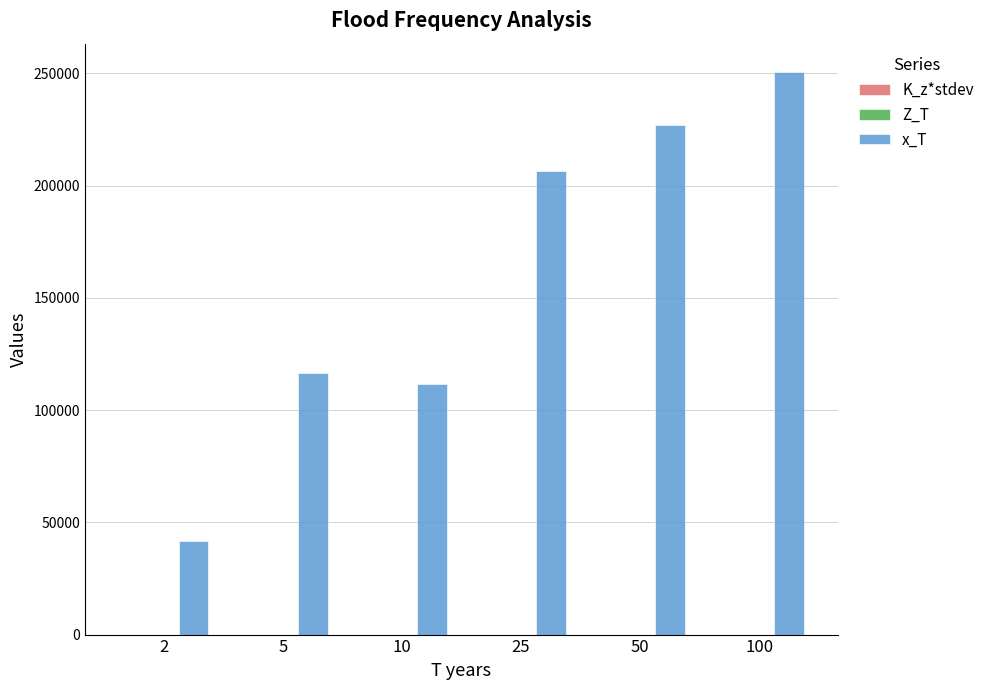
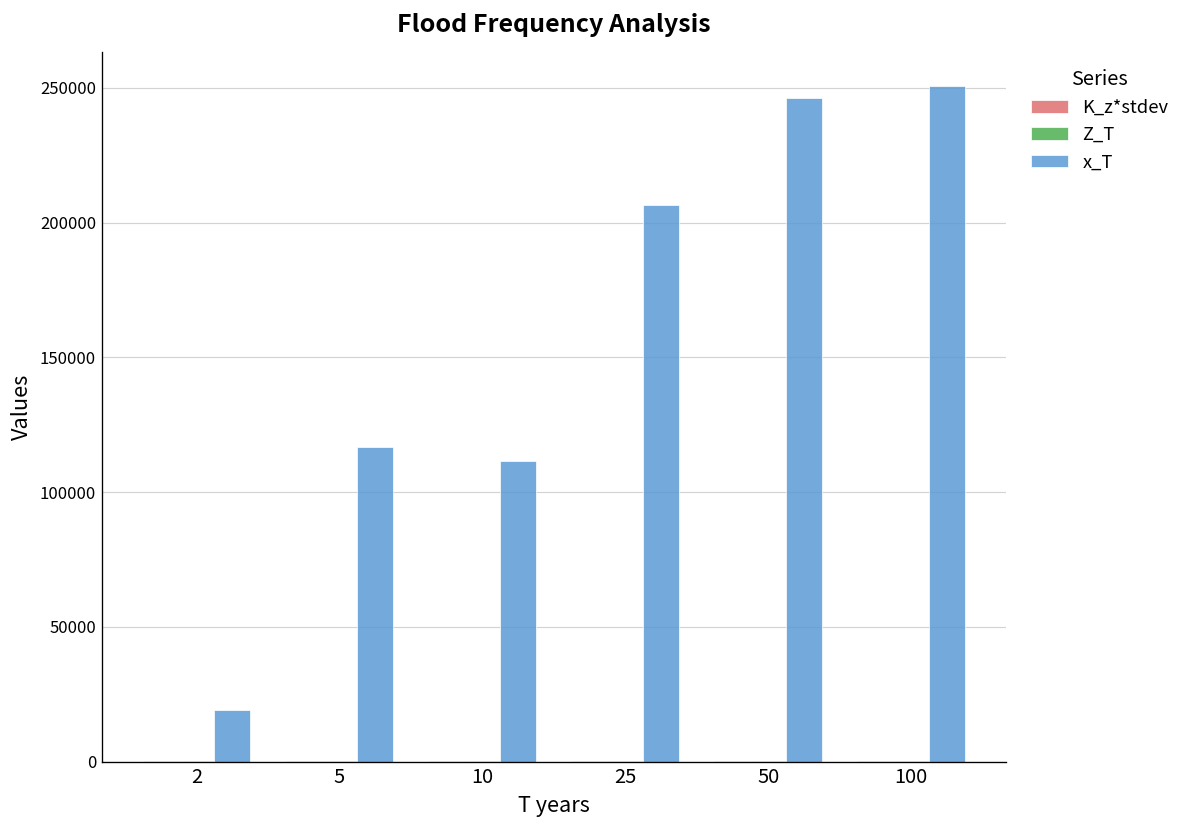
x_T, 2: 42000 -> 19000
x_T, 50: 227000 -> 246000
